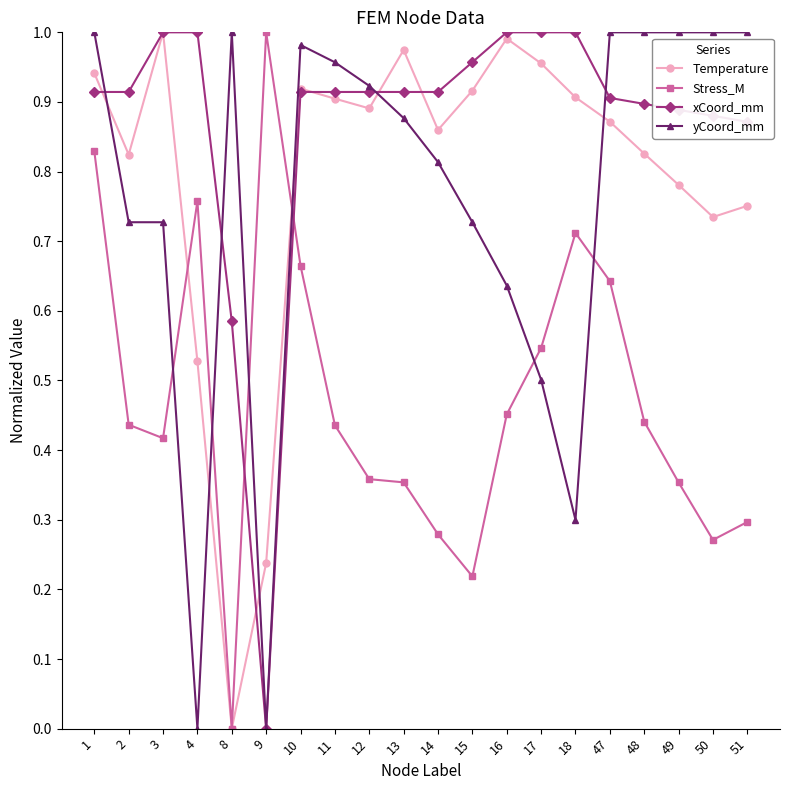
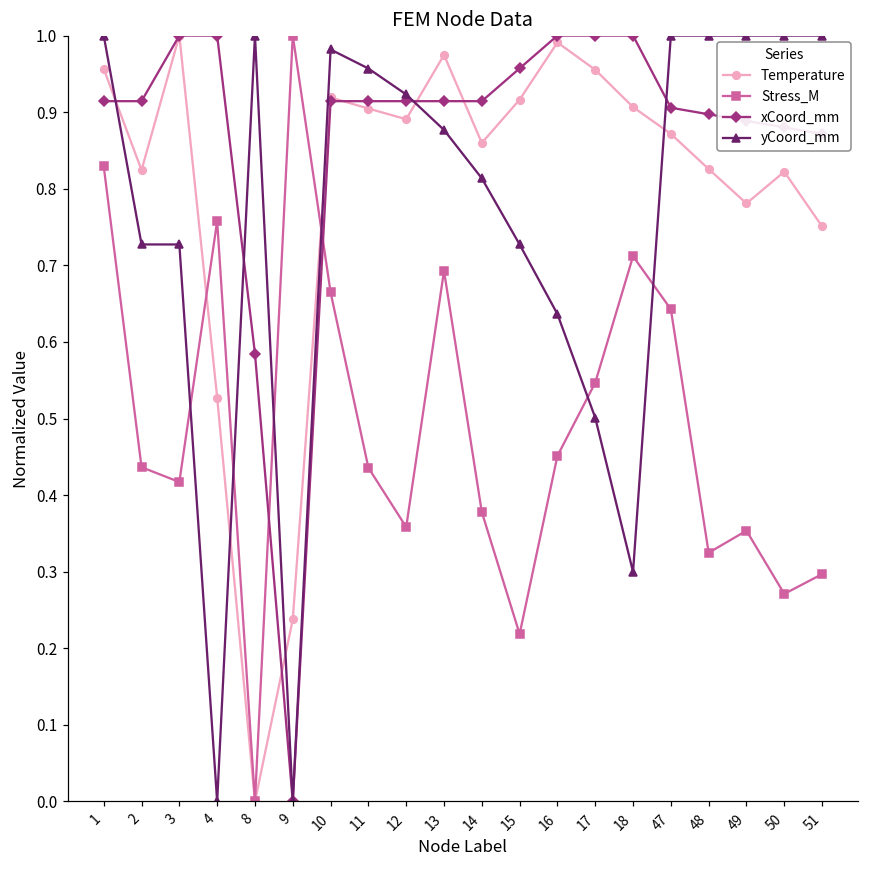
Temperature, 1: 0.94 -> 0.96
Stress_M, 13: 0.35 -> 0.69
Stress_M, 14: 0.28 -> 0.38
Stress_M, 48: 0.44 -> 0.32
Temperature, 50: 0.73 -> 0.82
